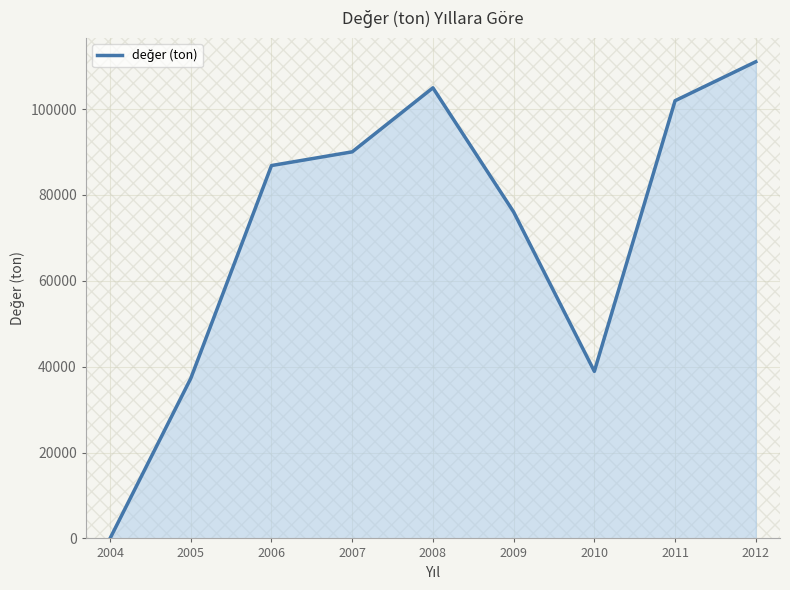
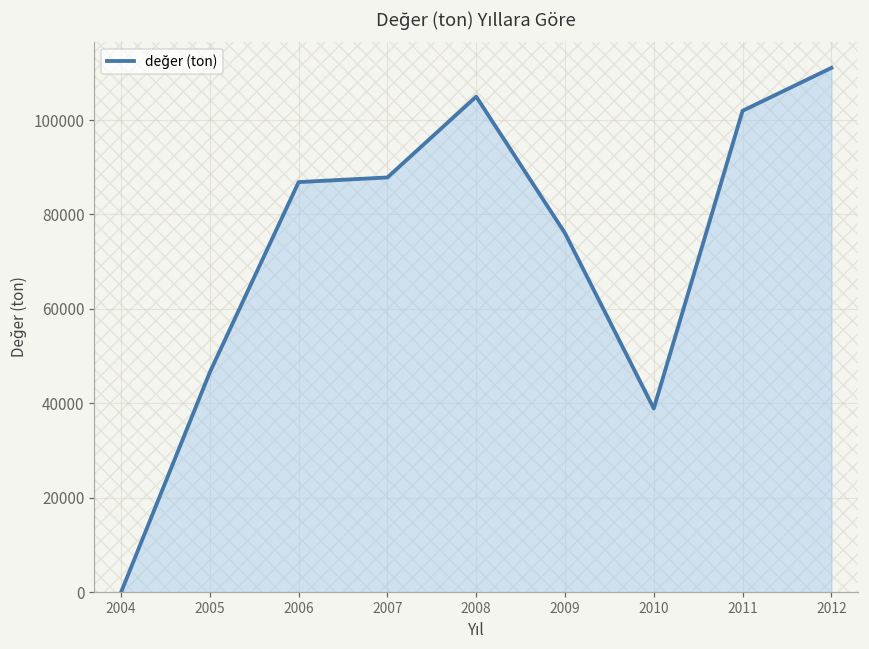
2005: 37000 -> 47000
2007: 90000 -> 88000
